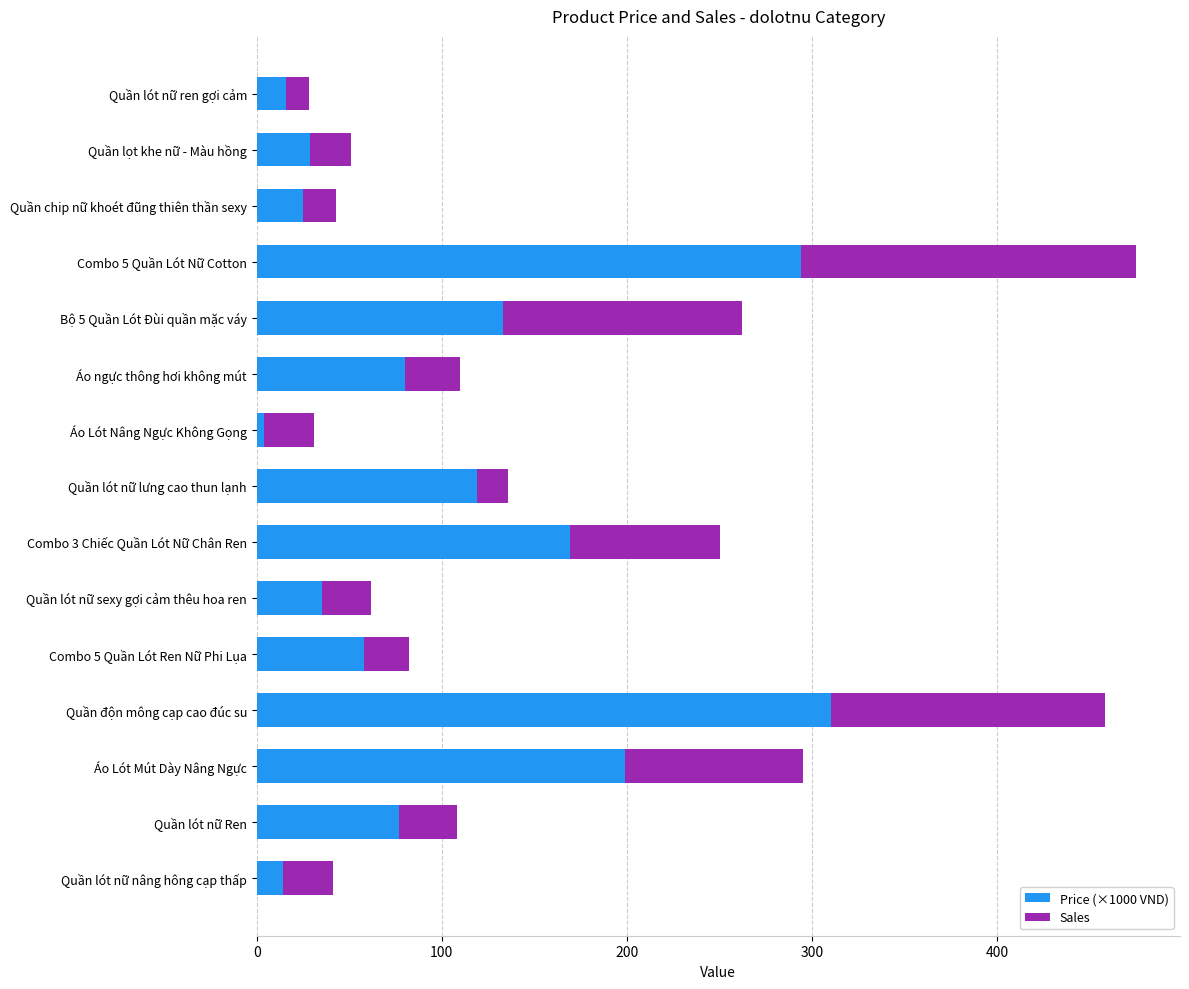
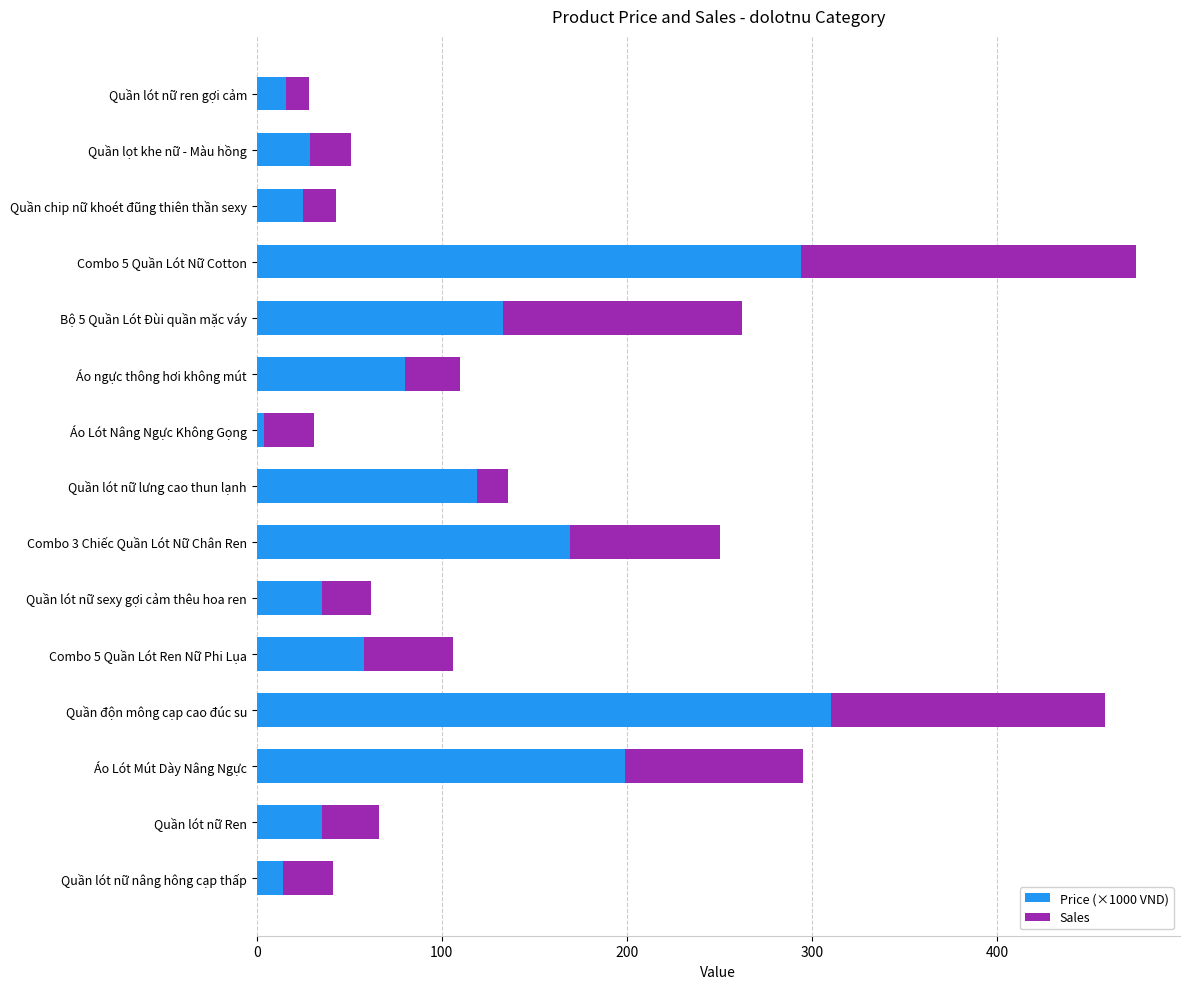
Sales, Combo 5 Quần Lót Ren Nữ Phi Lụa: 24 -> 48
Price (×1000 VND), Quần lót nữ Ren: 77 -> 35
